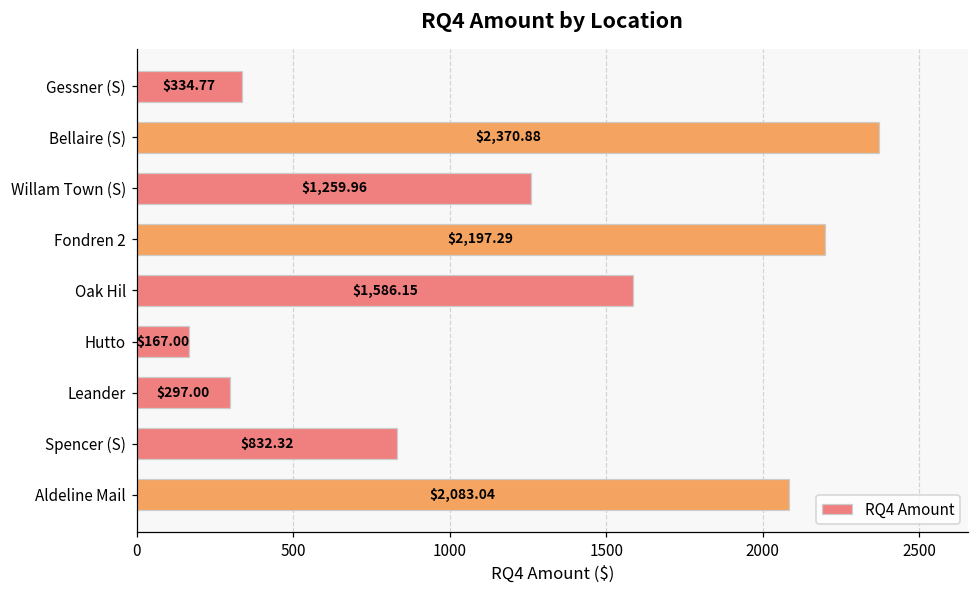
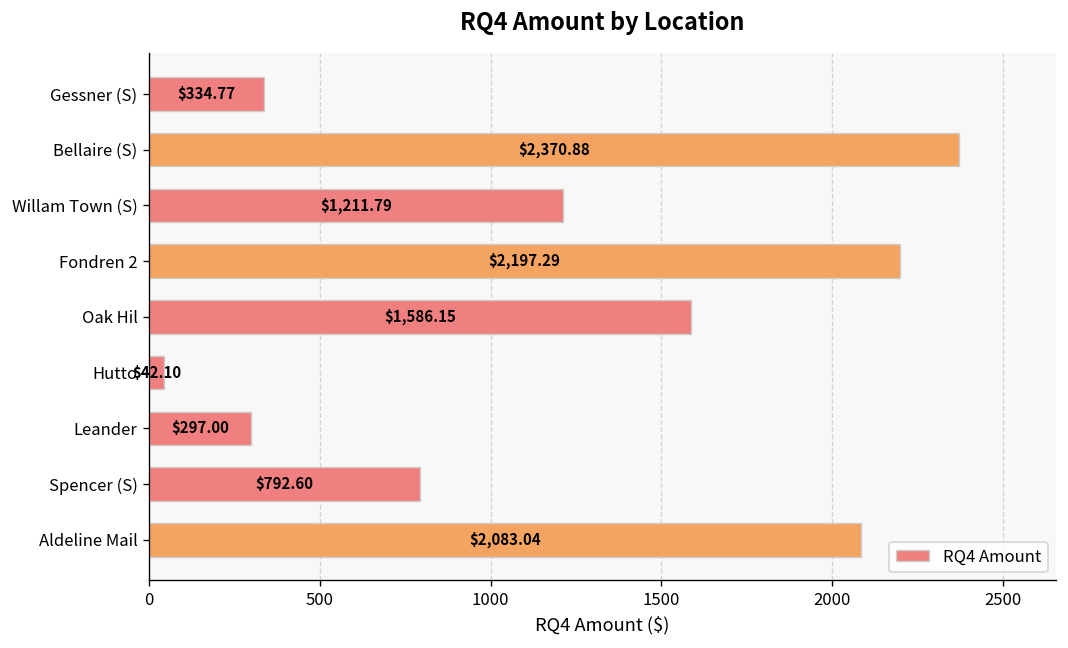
Willam Town (S): $1,259.96 -> $1,211.79
Hutto: $167.00 -> $42.10
Spencer (S): $832.32 -> $792.60
